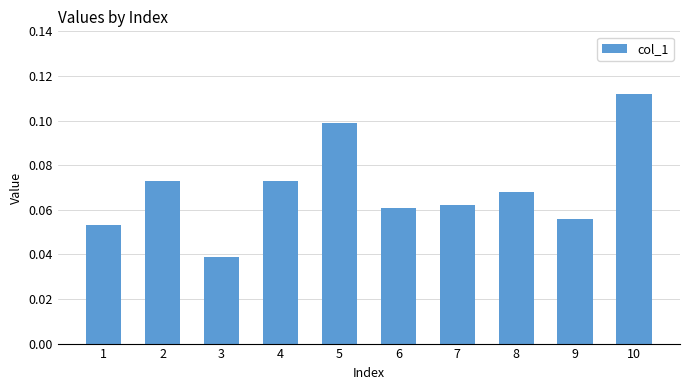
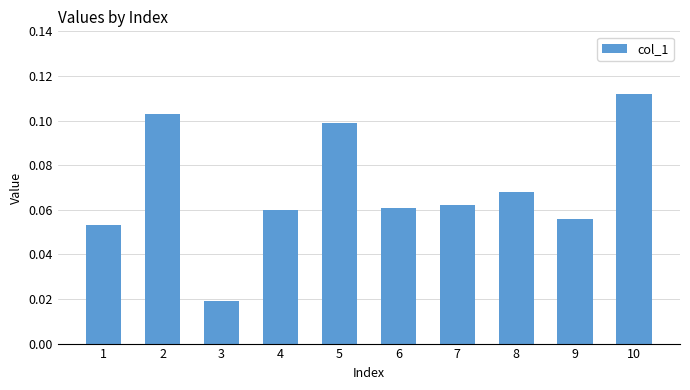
2: 0.073 -> 0.103
3: 0.039 -> 0.019
4: 0.073 -> 0.060
